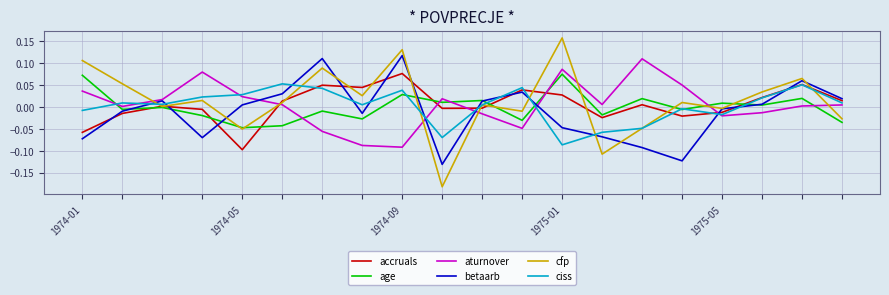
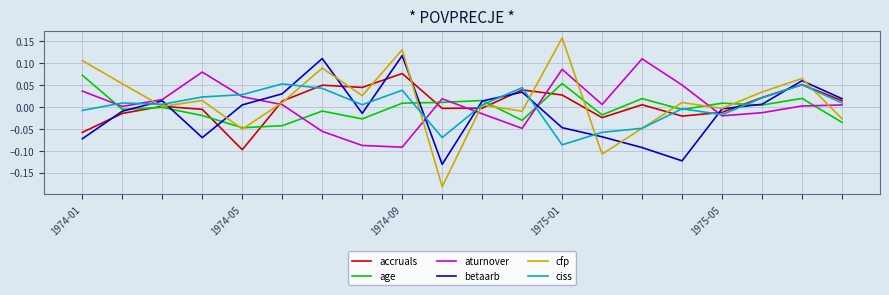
age, 1974-09: 0.03 -> 0.01
age, 1975-01: 0.07 -> 0.05
